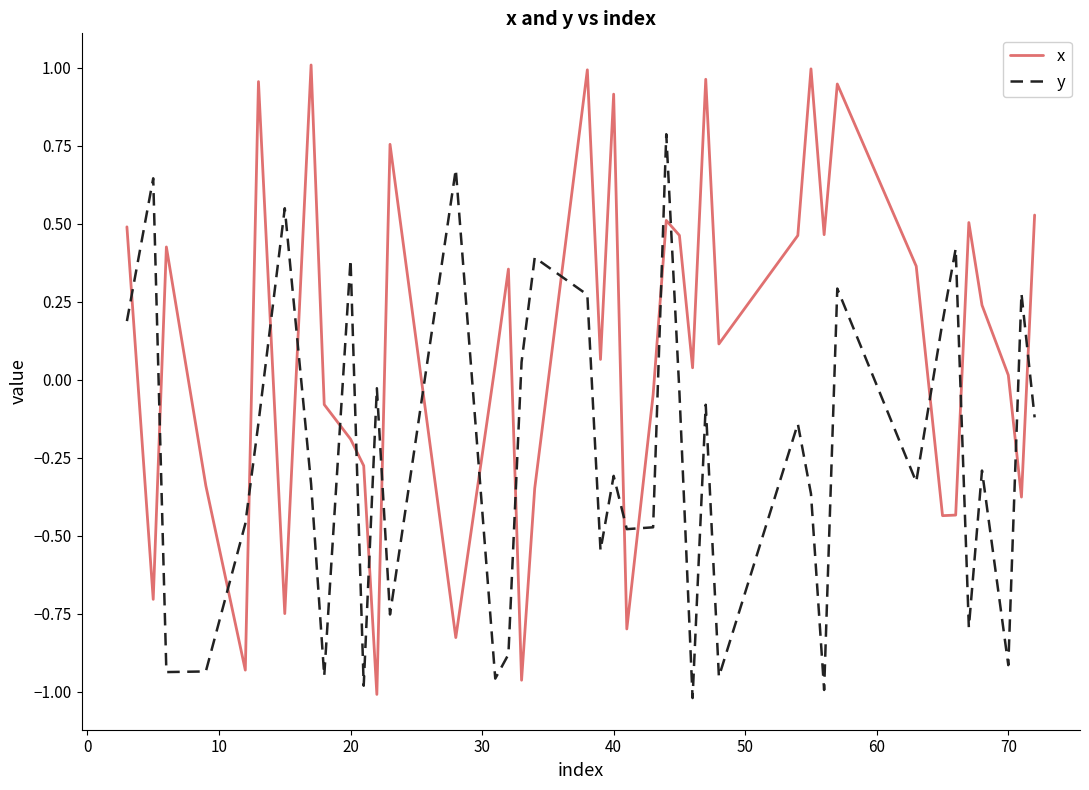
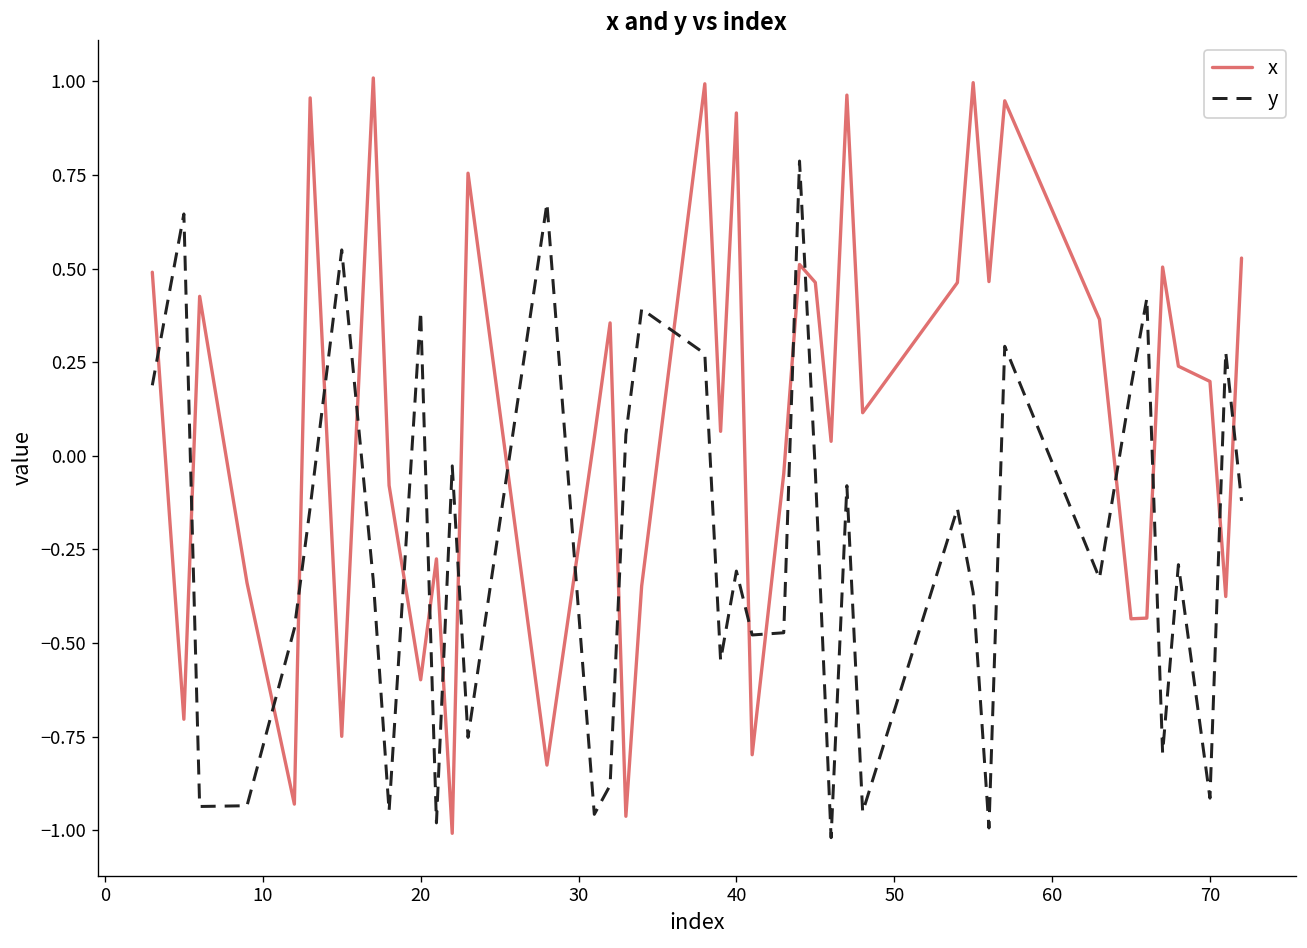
x, 20: -0.19 -> -0.60
x, 70: 0.02 -> 0.20
